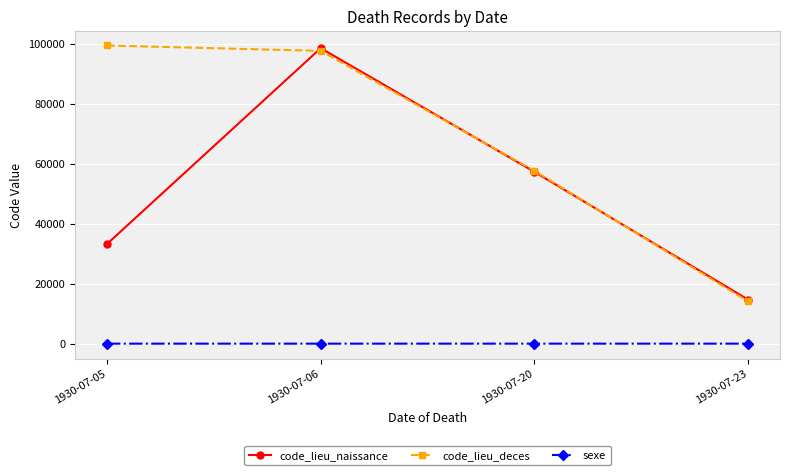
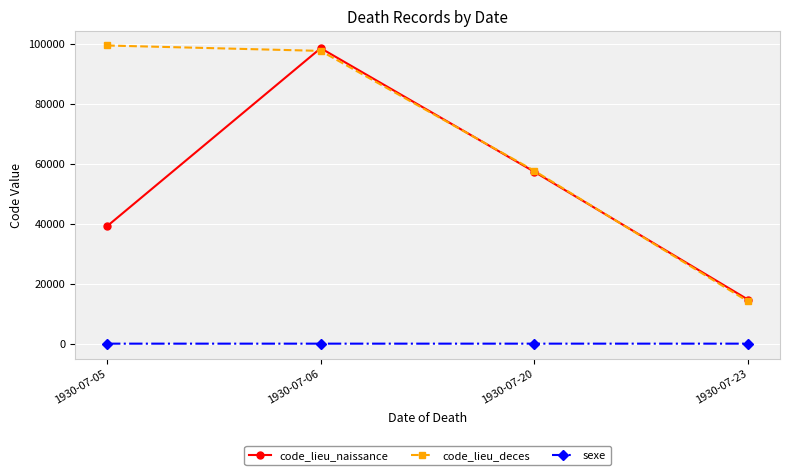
code_lieu_naissance, 1930-07-05: 33000 -> 39000
